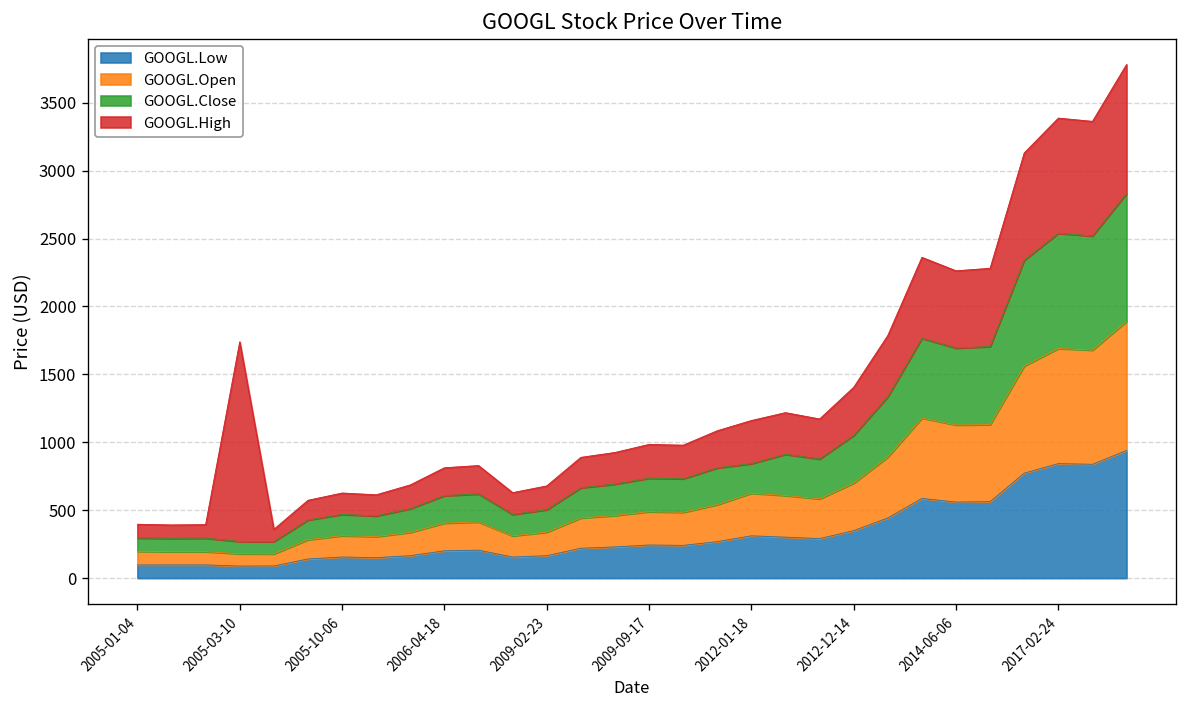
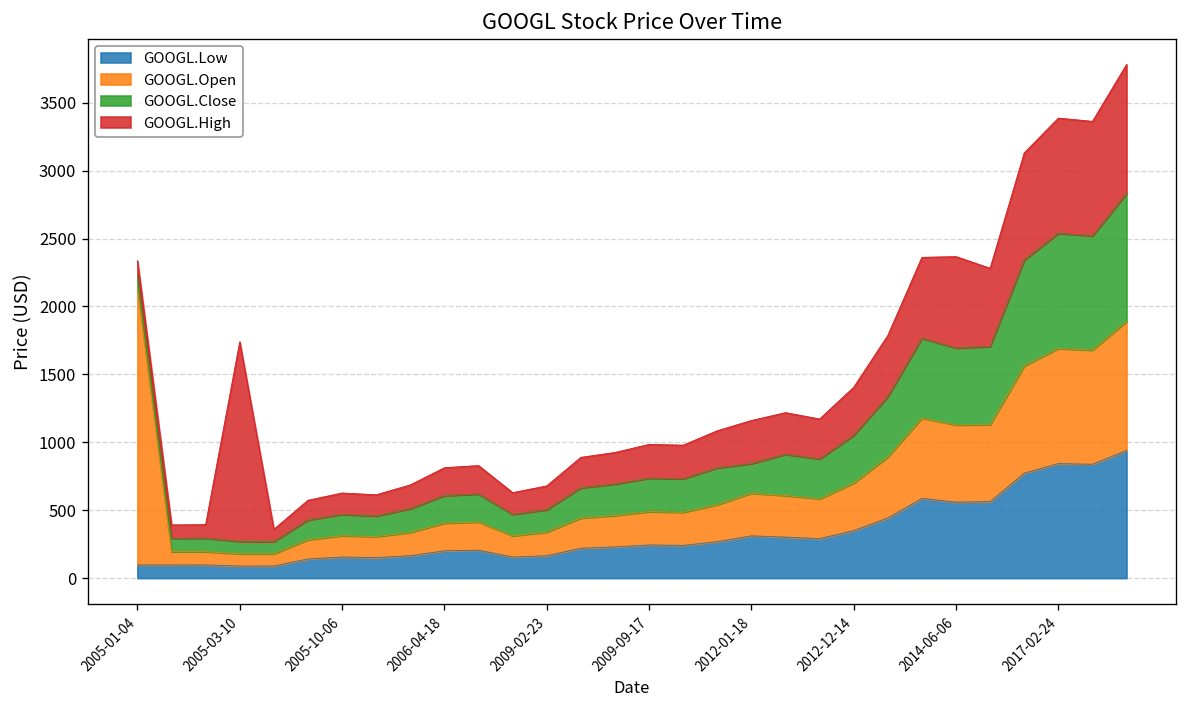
GOOGL.Open, 2005-01-04: 100 -> 2040
GOOGL.High, 2014-06-06: 570 -> 670
